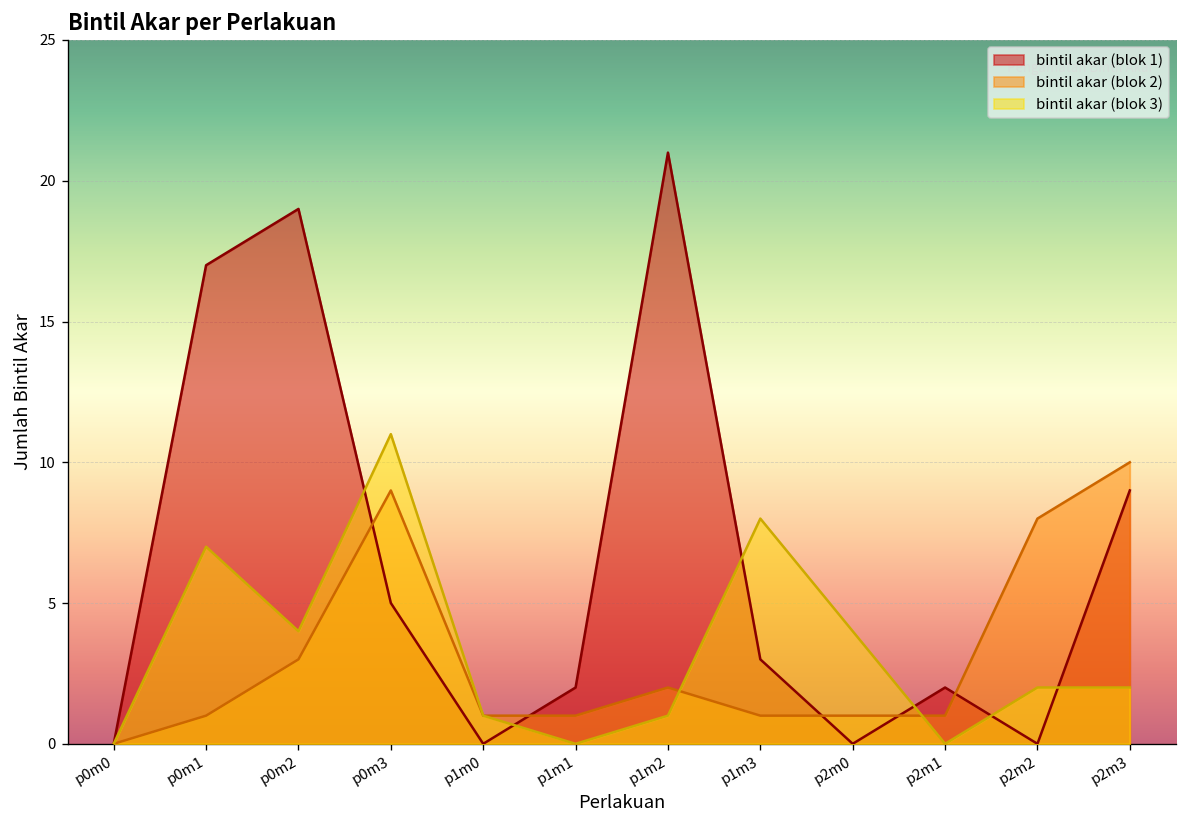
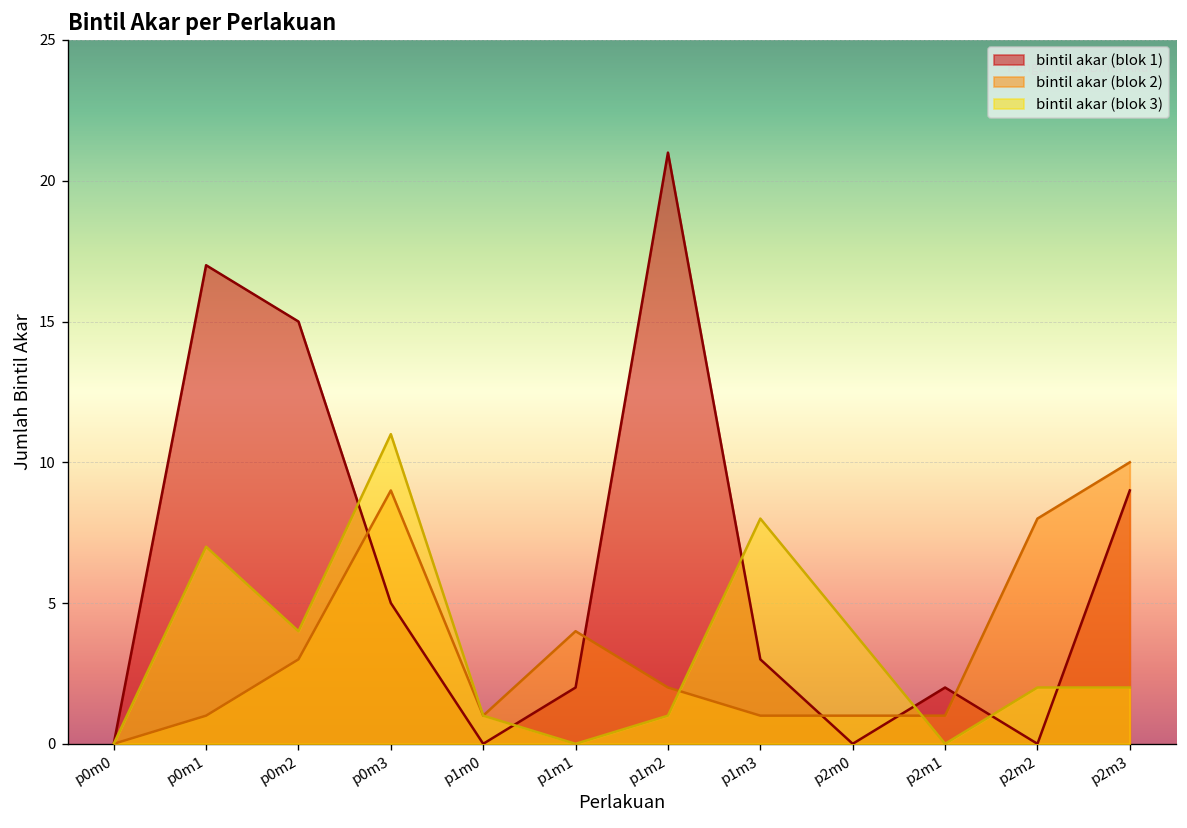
bintil akar (blok 1), p0m2: 19 -> 15
bintil akar (blok 2), p1m1: 1 -> 4
